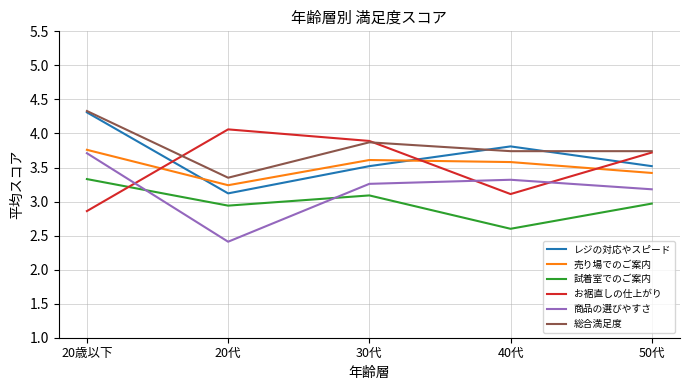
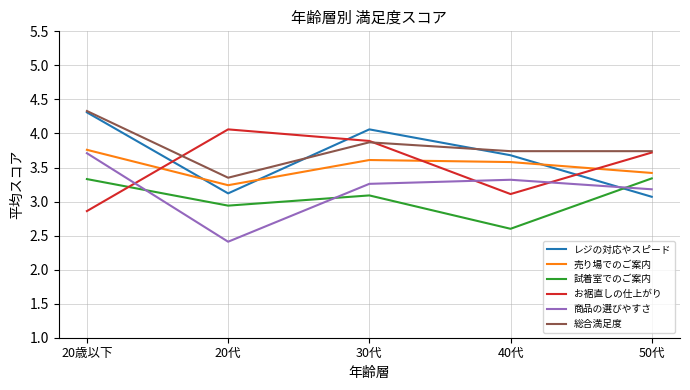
レジの対応やスピード, 30代: 3.5 -> 4.1
レジの対応やスピード, 40代: 3.8 -> 3.7
レジの対応やスピード, 50代: 3.5 -> 3.1
試着室でのご案内, 50代: 3.0 -> 3.3
